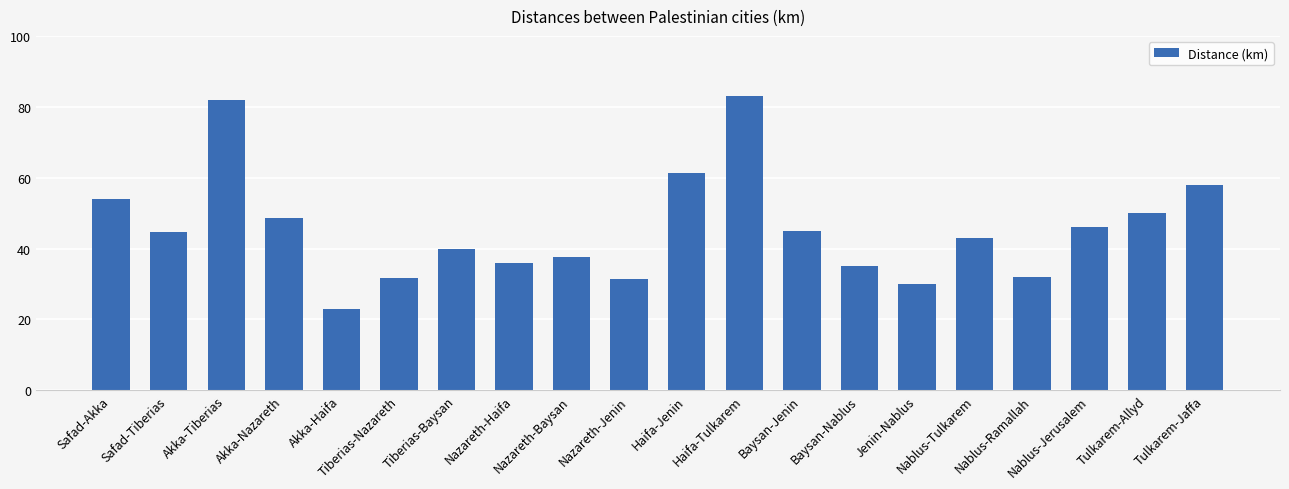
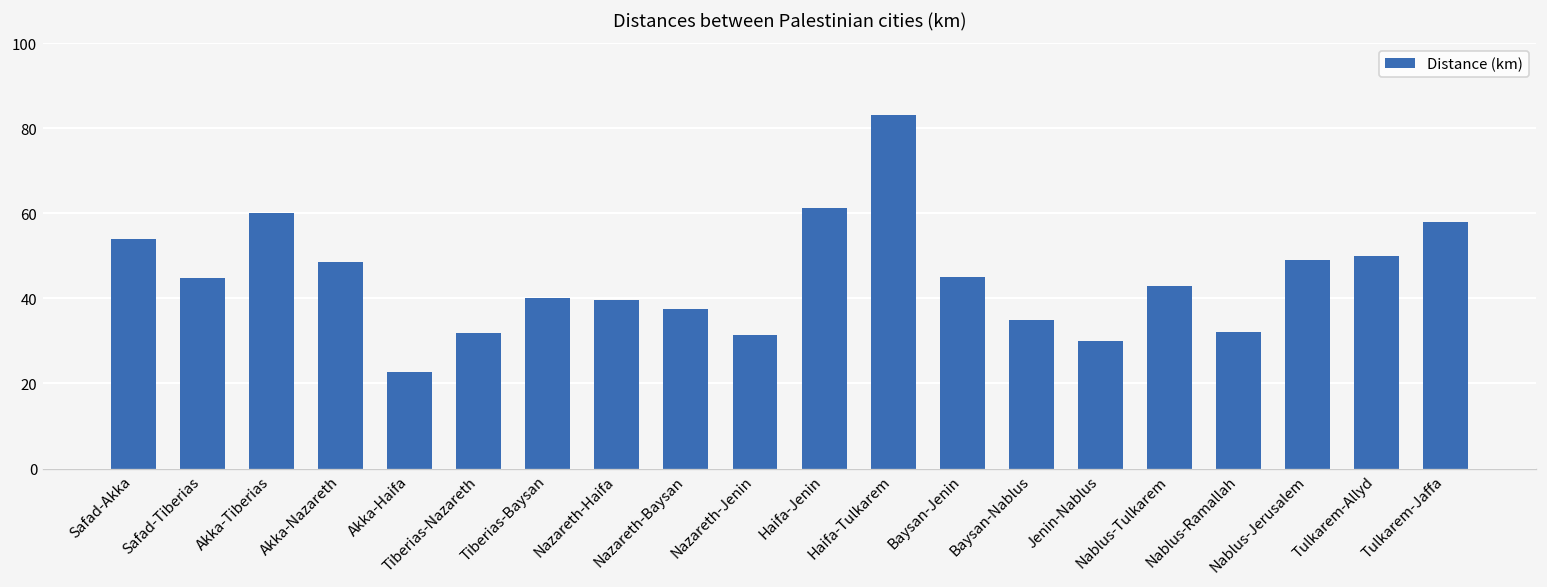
Akka-Tiberias: 82 -> 60
Nazareth-Haifa: 36 -> 40
Nablus-Jerusalem: 46 -> 49
